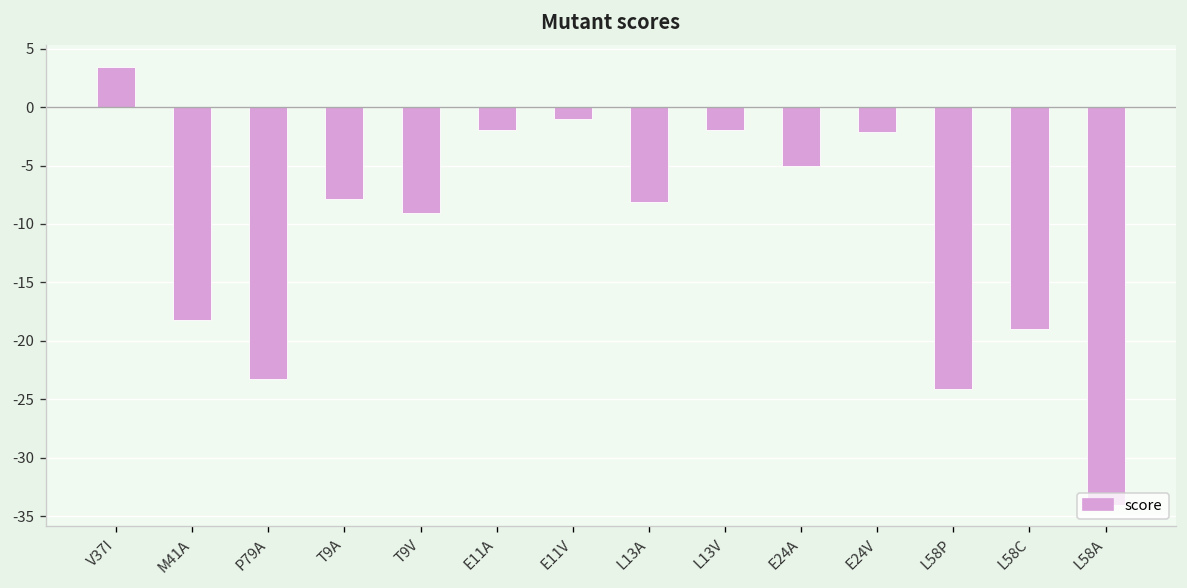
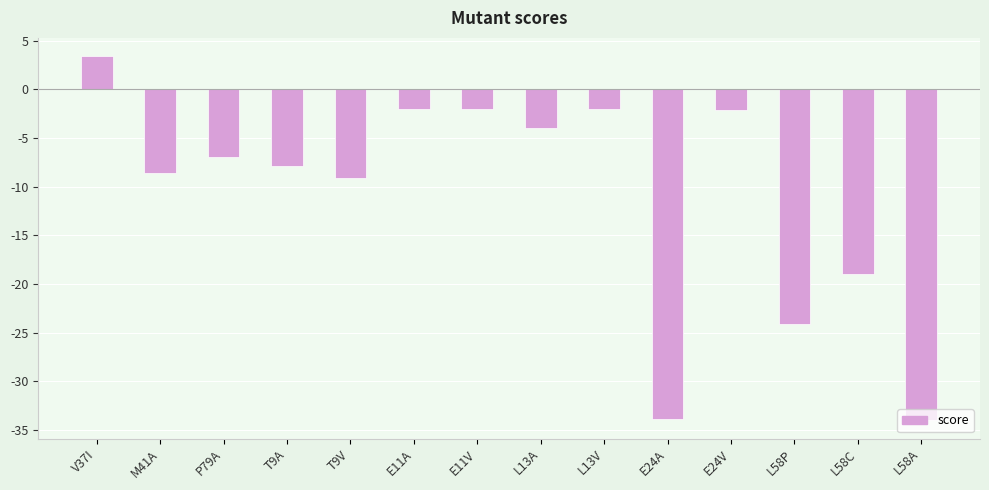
M41A: -18 -> -9
P79A: -23 -> -7
E11V: -1 -> -2
L13A: -8 -> -4
E24A: -5 -> -34
